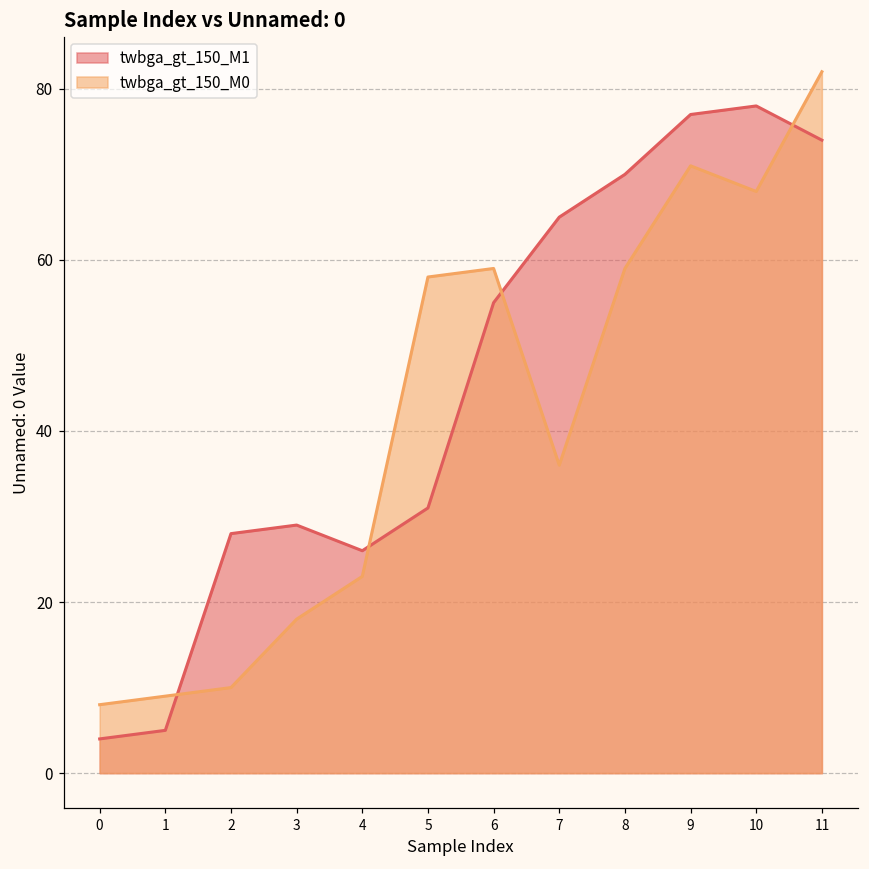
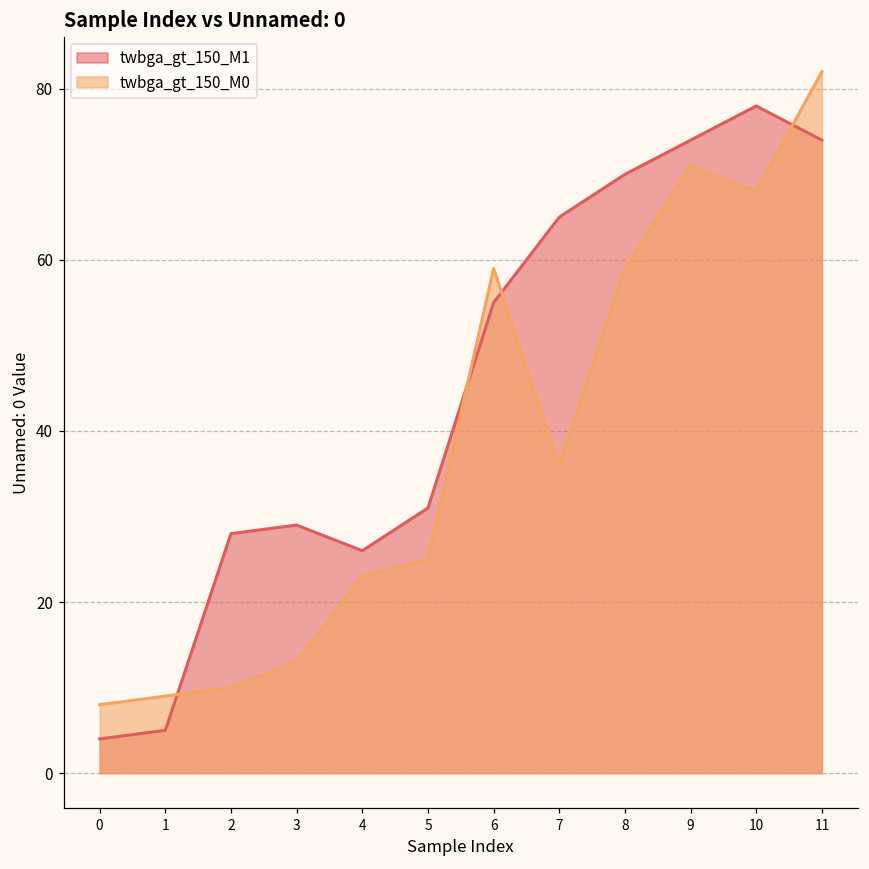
twbga_gt_150_M0, 3: 18 -> 13
twbga_gt_150_M0, 5: 58 -> 25
twbga_gt_150_M1, 9: 77 -> 74
